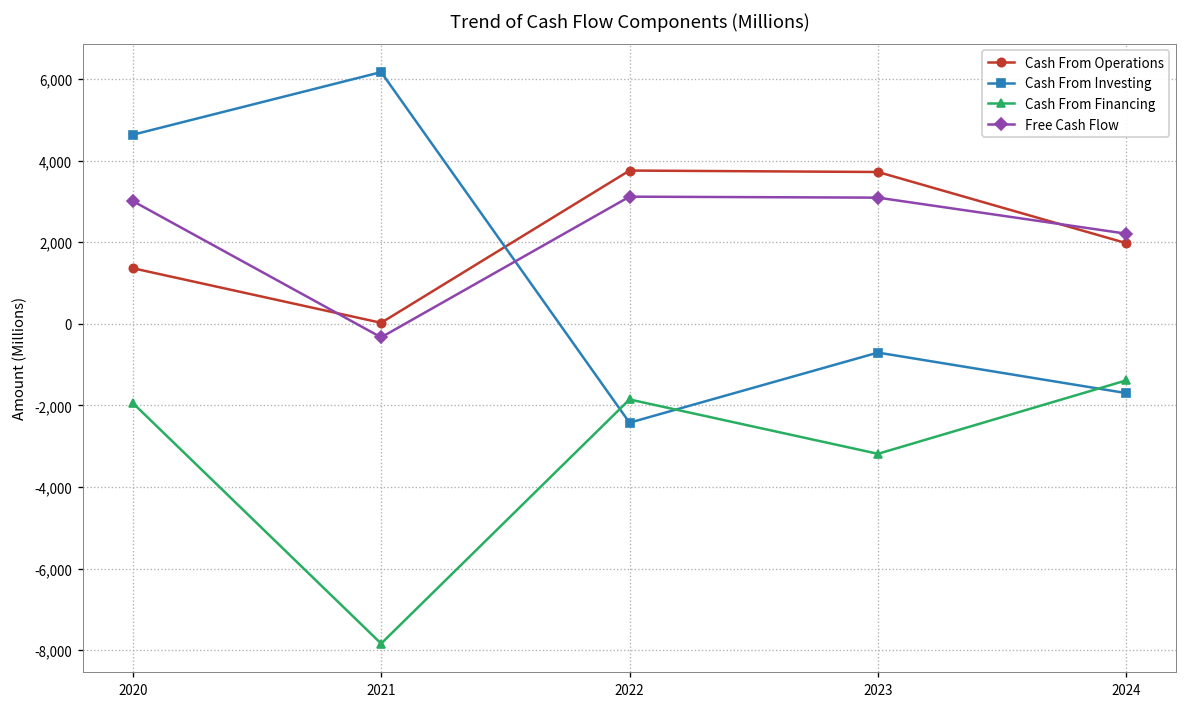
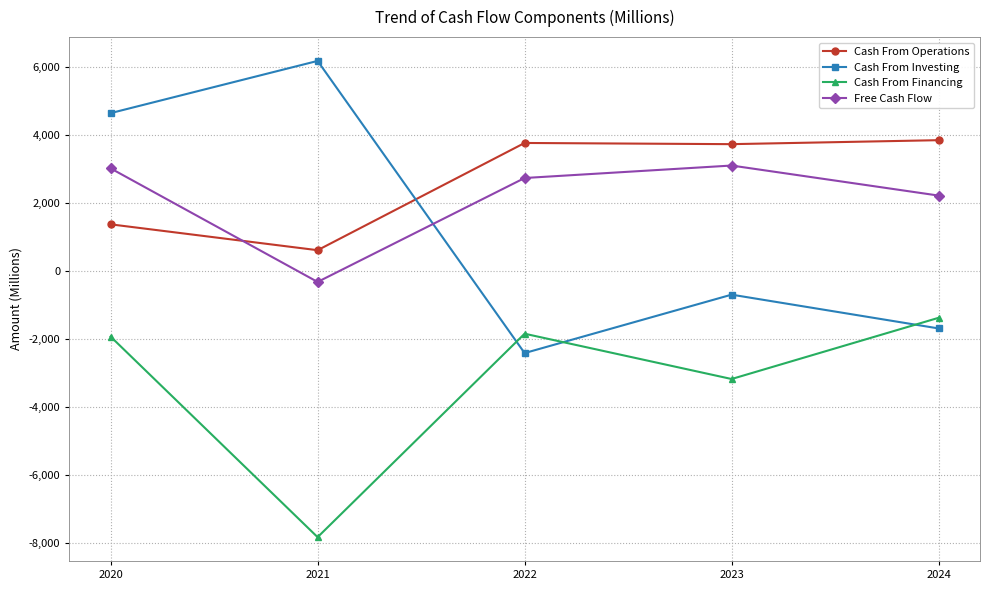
Cash From Operations, 2021: 0 -> 600
Free Cash Flow, 2022: 3,100 -> 2,700
Cash From Operations, 2024: 2,000 -> 3,800
